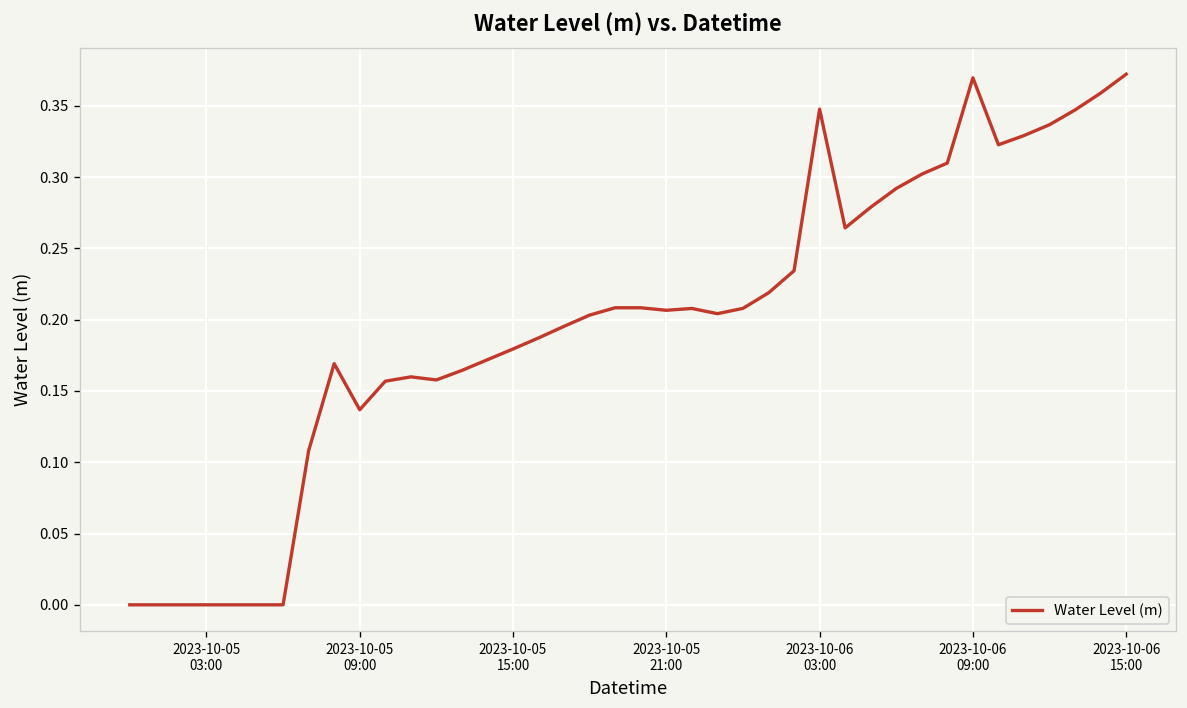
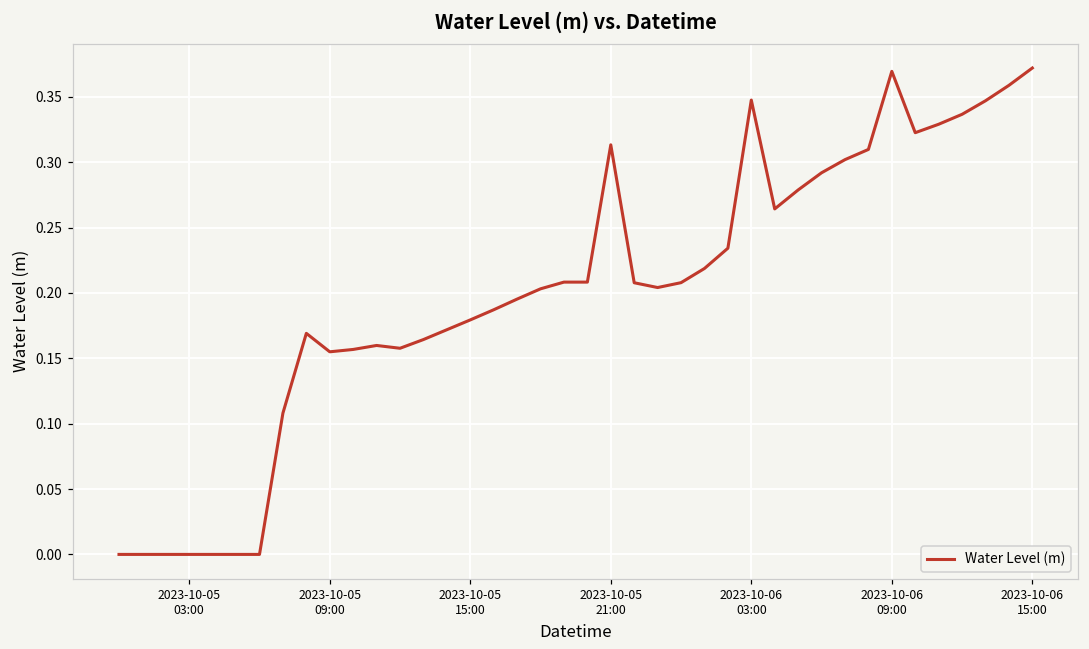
2023-10-05 09:00: 0.137 -> 0.155
2023-10-05 21:00: 0.207 -> 0.313
